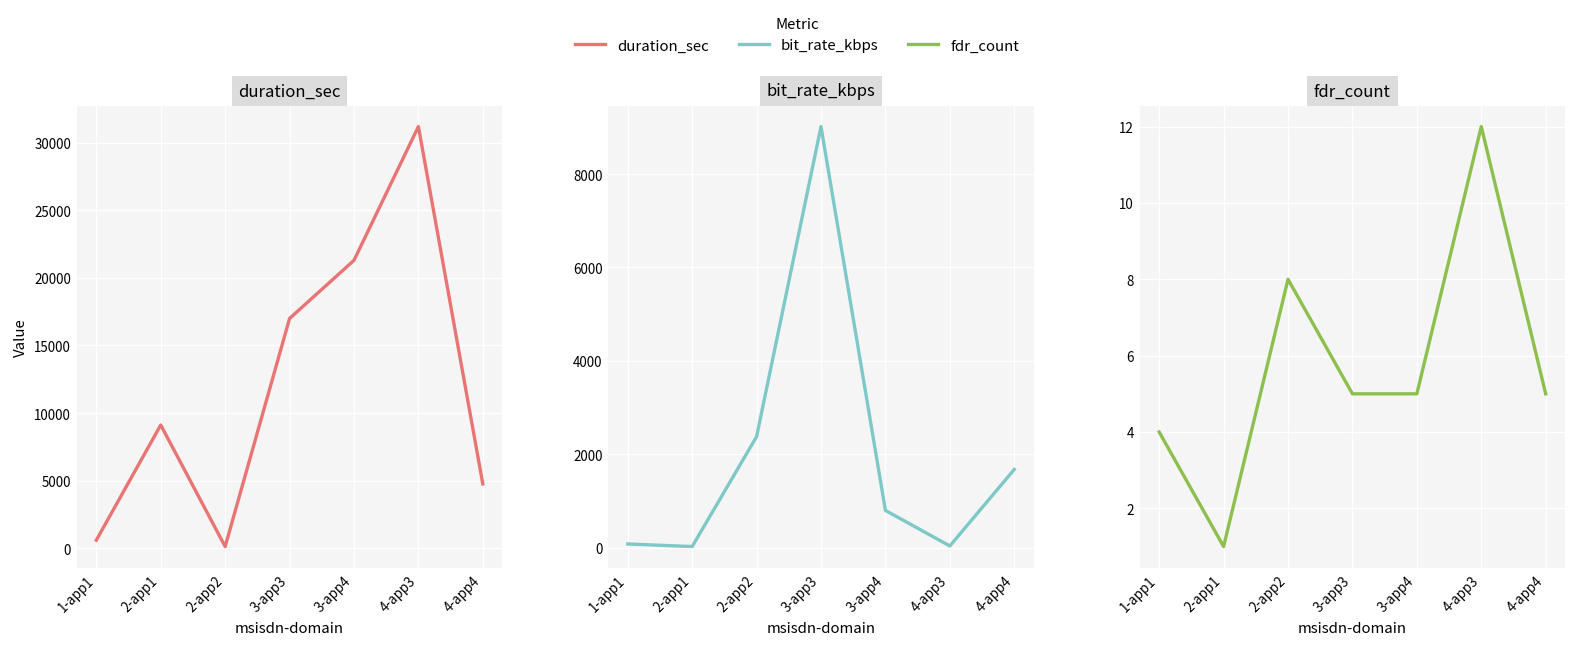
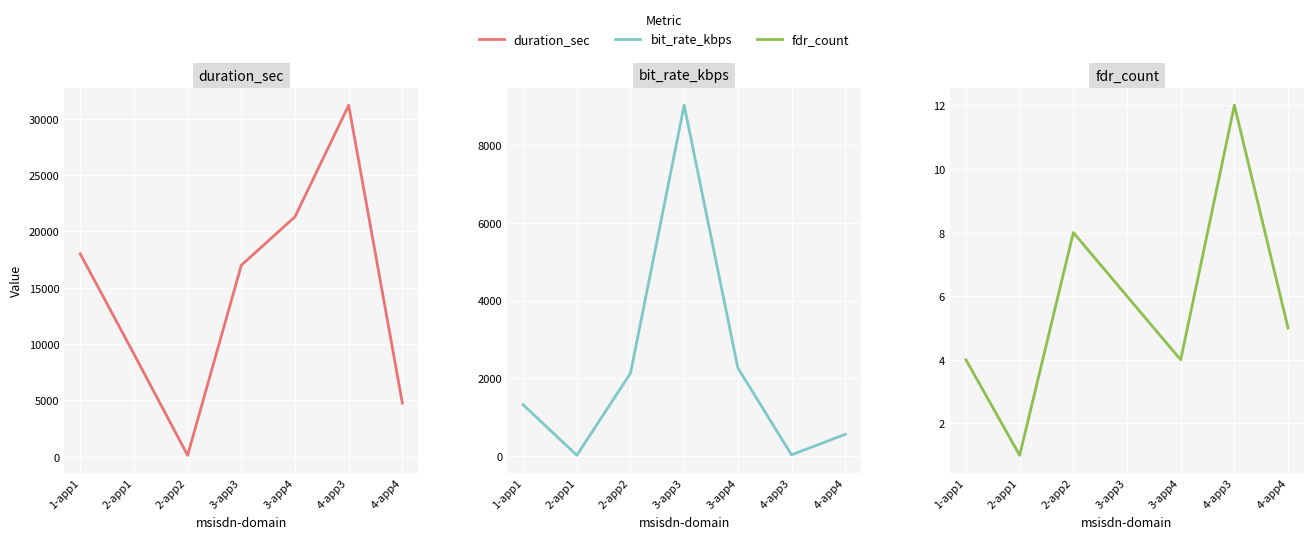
duration_sec, 1-app1: 600 -> 18000
bit_rate_kbps, 1-app1: 100 -> 1300
bit_rate_kbps, 2-app2: 2400 -> 2100
bit_rate_kbps, 3-app4: 800 -> 2300
bit_rate_kbps, 4-app4: 1700 -> 600
fdr_count, 3-app3: 5 -> 6
fdr_count, 3-app4: 5 -> 4
